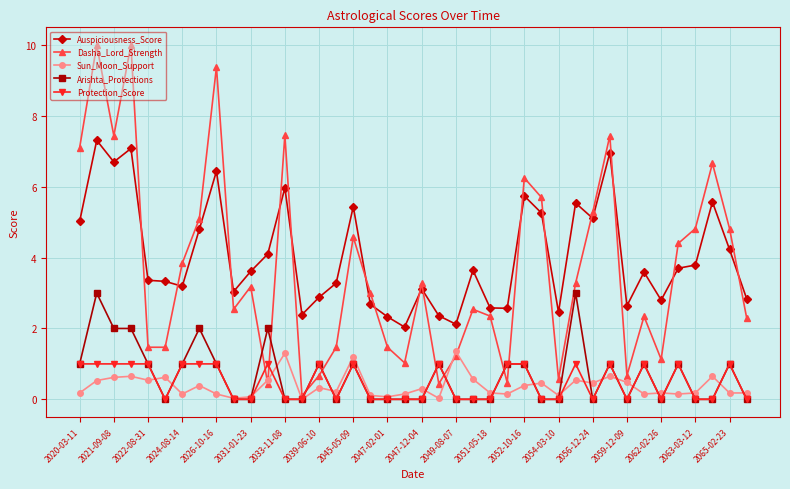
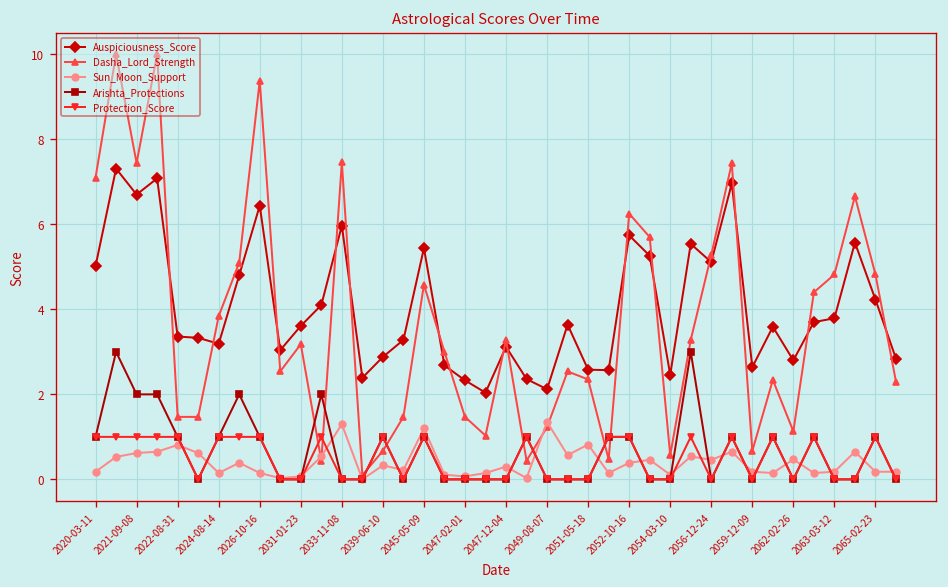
Sun_Moon_Support, 2022-08-31: 0.5 -> 0.8
Sun_Moon_Support, 2051-05-18: 0.2 -> 0.8
Sun_Moon_Support, 2059-12-09: 0.5 -> 0.2
Sun_Moon_Support, 2062-02-26: 0.2 -> 0.5
